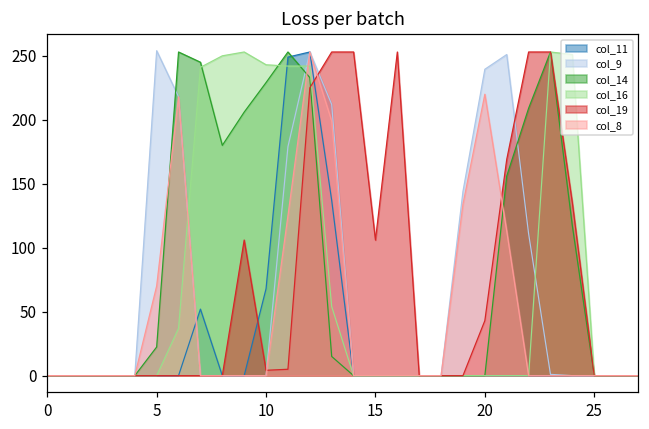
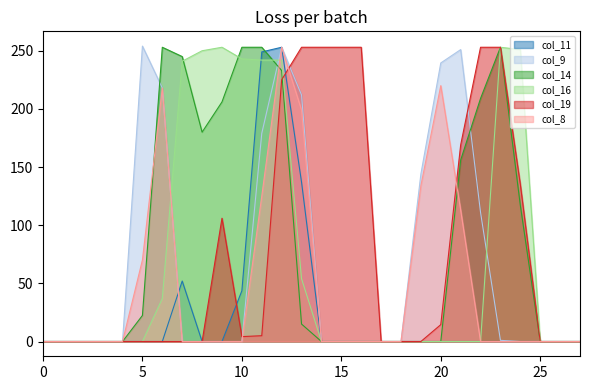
col_11, 10: 68 -> 44
col_14, 10: 229 -> 253
col_19, 15: 106 -> 253
col_19, 20: 43 -> 15
